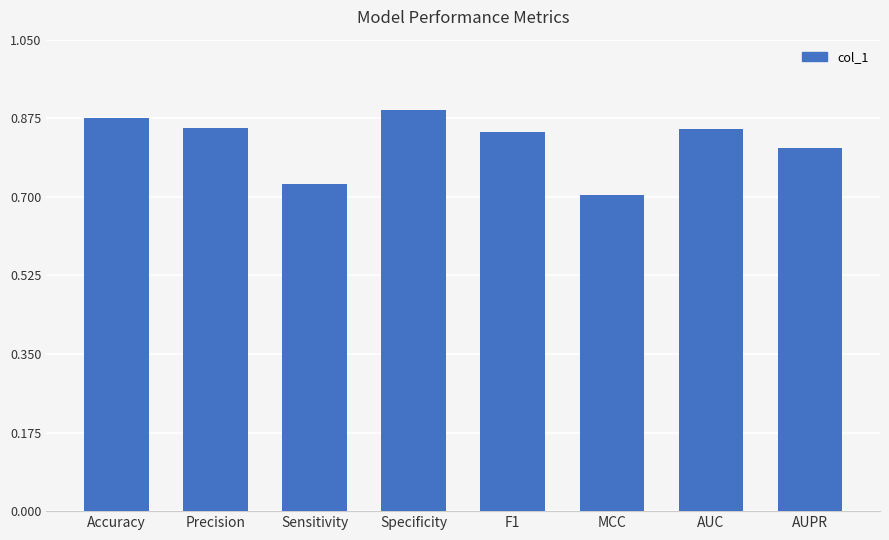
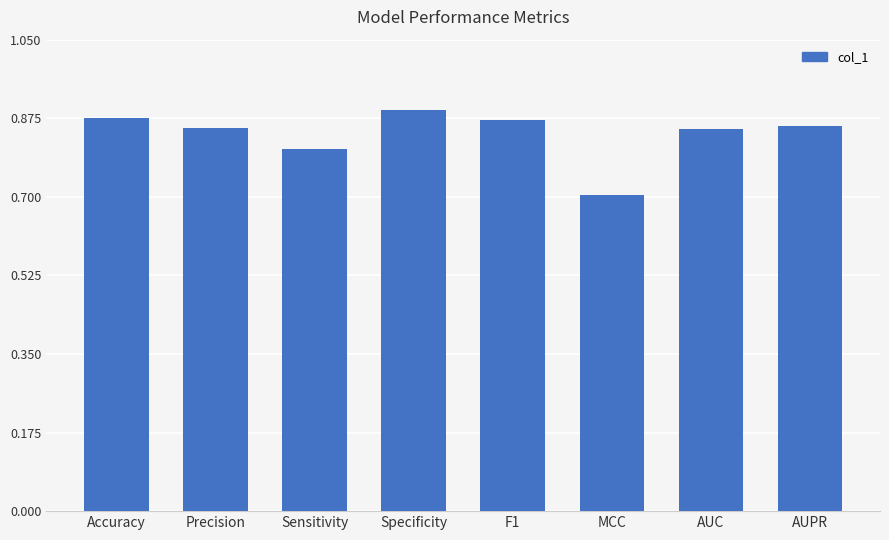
Sensitivity: 0.73 -> 0.81
F1: 0.84 -> 0.87
AUPR: 0.81 -> 0.86
